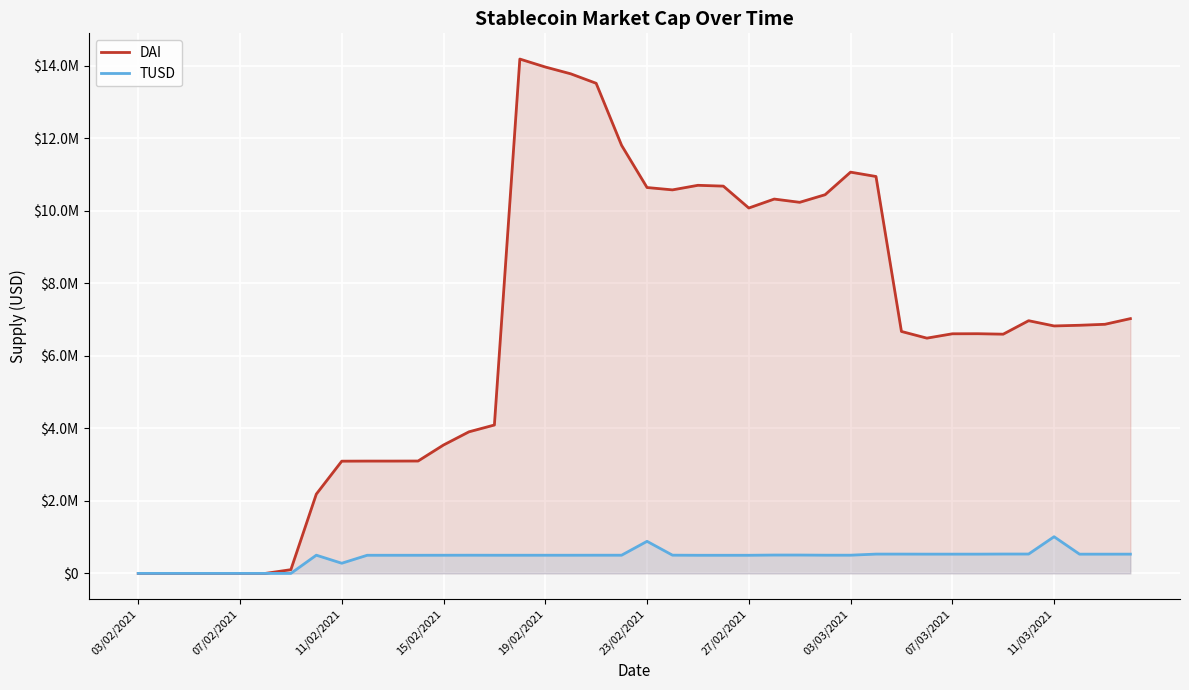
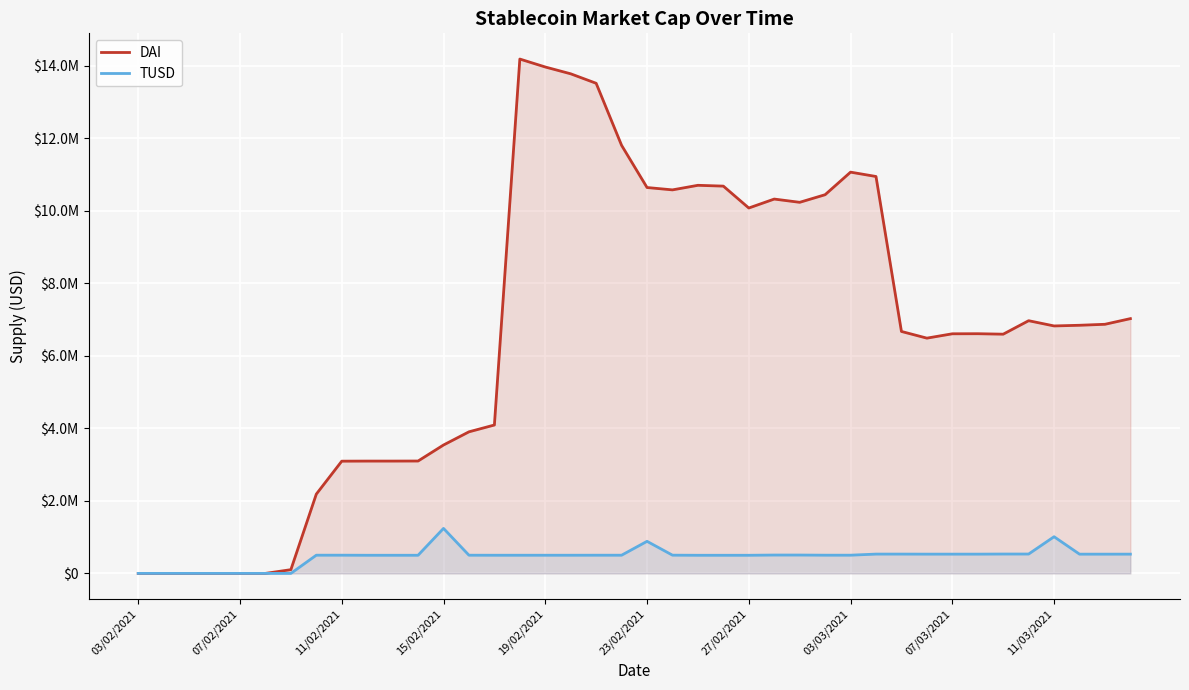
TUSD, 11/02/2021: $300000 -> $500000
TUSD, 15/02/2021: $500000 -> $1200000
